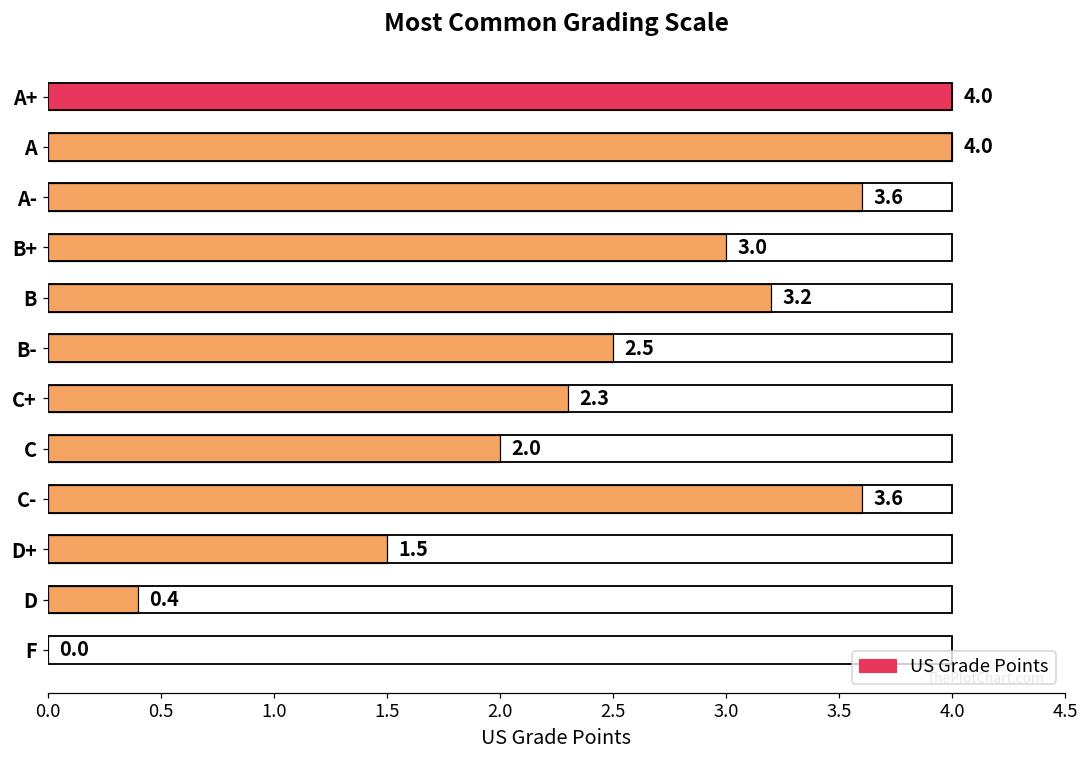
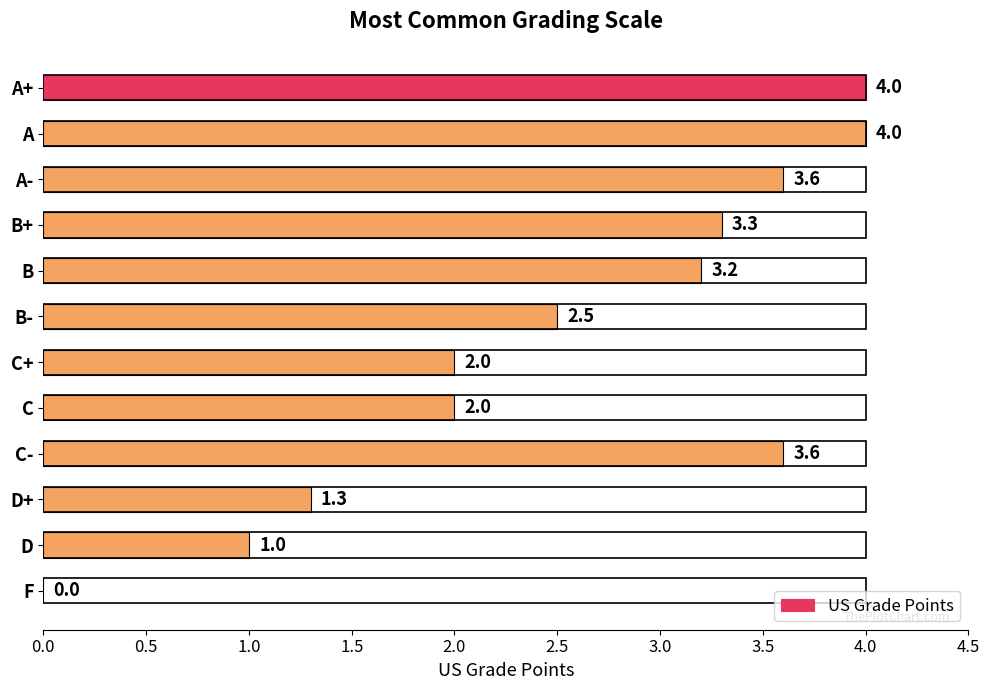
B+: 3.0 -> 3.3
C+: 2.3 -> 2.0
D+: 1.5 -> 1.3
D: 0.4 -> 1.0
